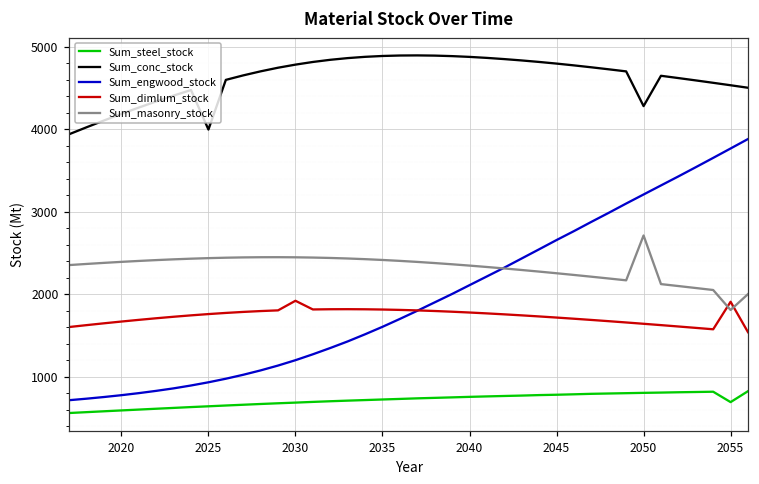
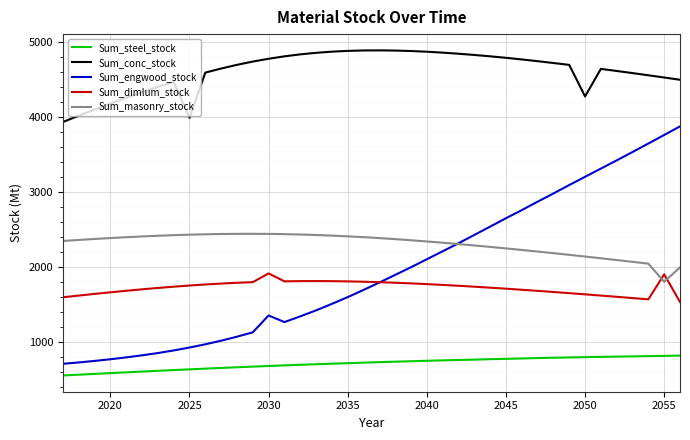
Sum_engwood_stock, 2030: 1200 -> 1400
Sum_masonry_stock, 2050: 2700 -> 2100
Sum_steel_stock, 2055: 700 -> 800
